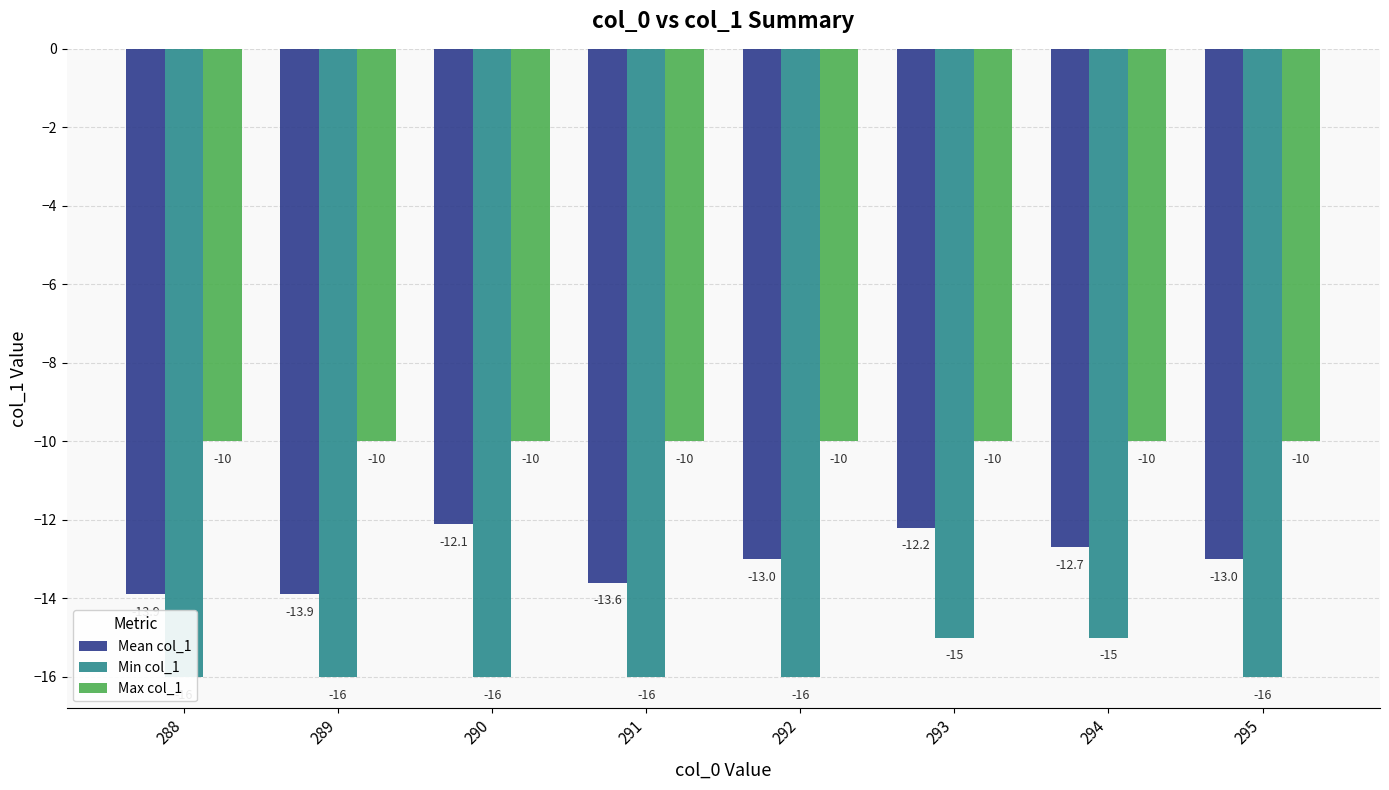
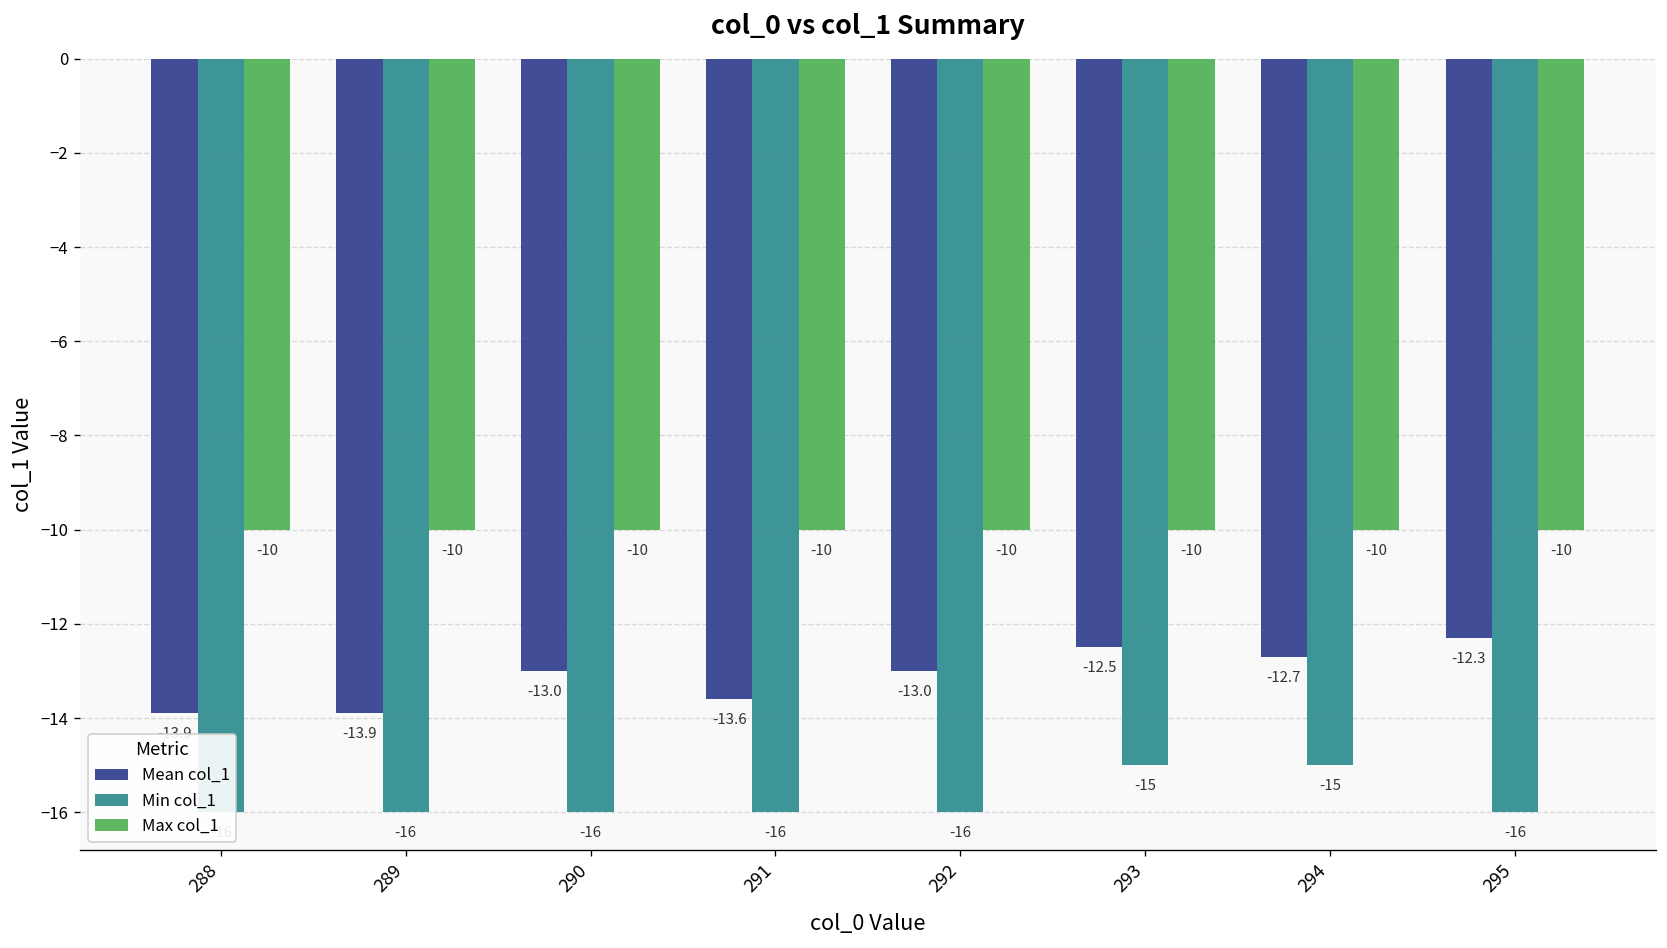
Mean col_1, 290: -12.1 -> -13.0
Mean col_1, 293: -12.2 -> -12.5
Mean col_1, 295: -13.0 -> -12.3
